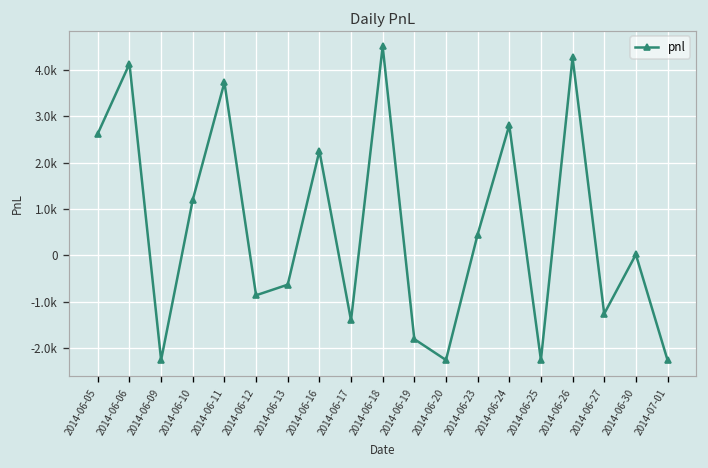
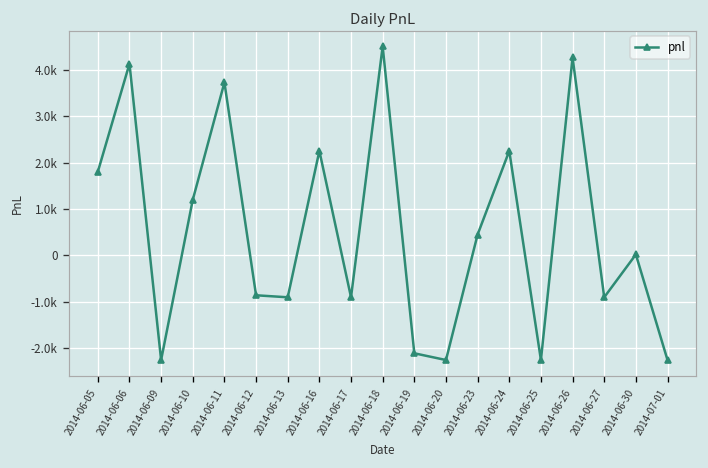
2014-06-05: 2600 -> 1800
2014-06-13: -600 -> -900
2014-06-17: -1400 -> -900
2014-06-19: -1800 -> -2100
2014-06-24: 2800 -> 2300
2014-06-27: -1300 -> -900
